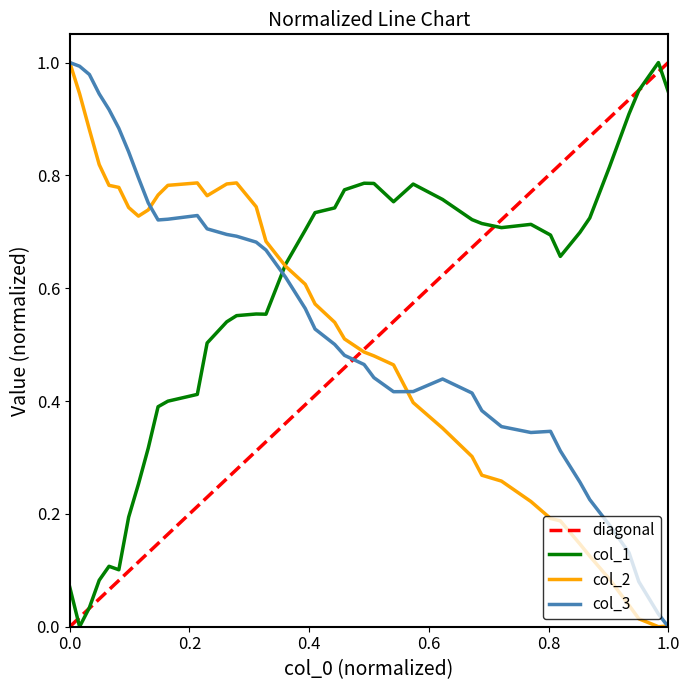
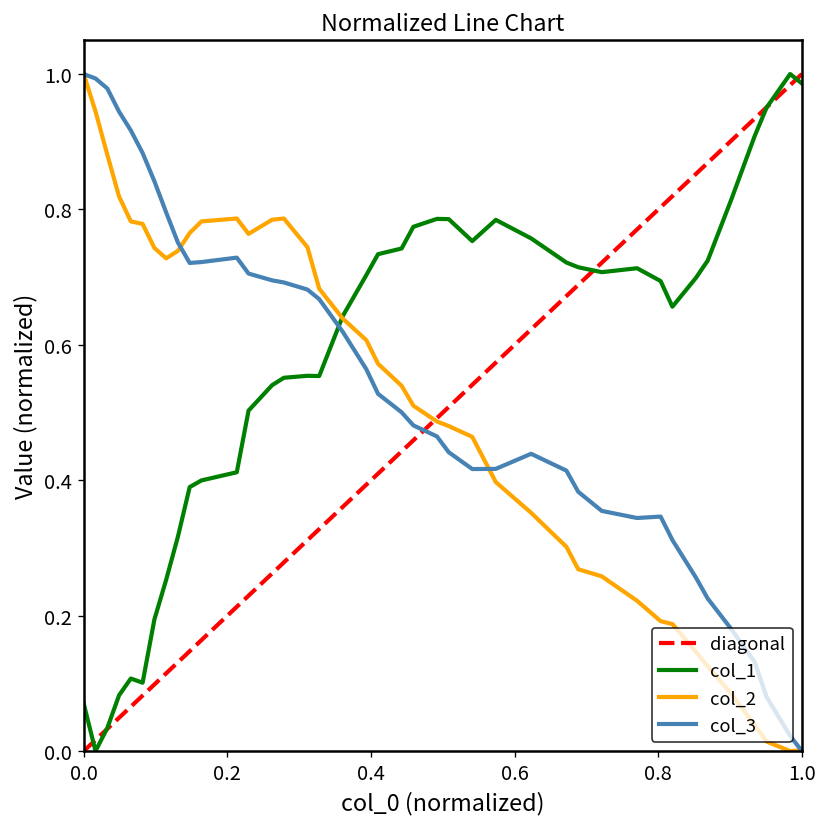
col_1, 1.0: 0.95 -> 0.99
